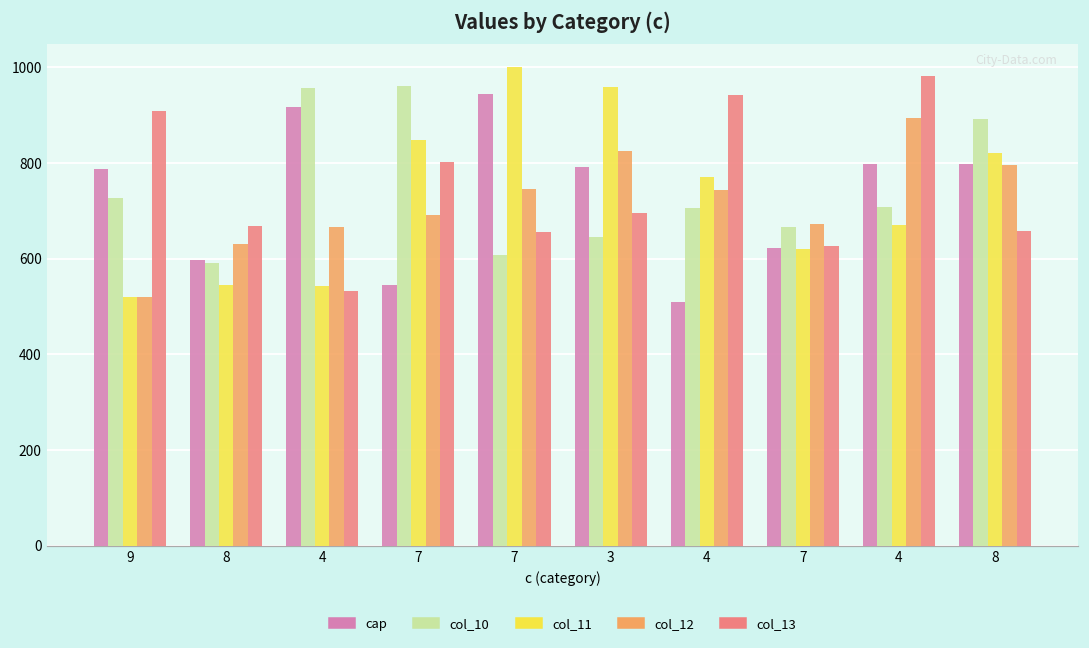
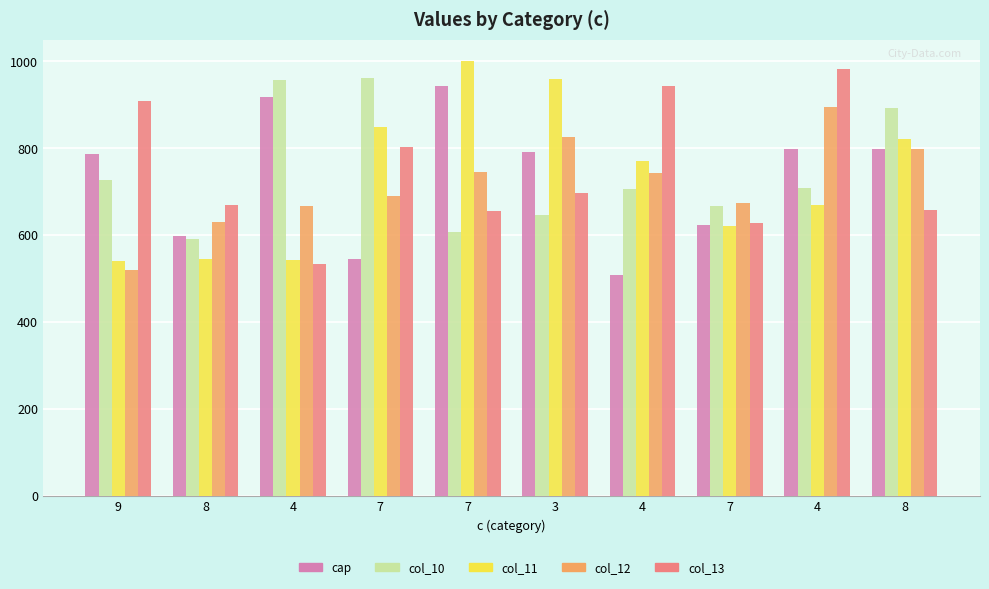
col_11, 9: 520 -> 540
